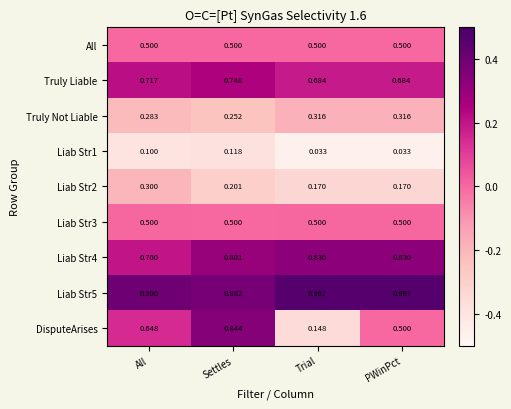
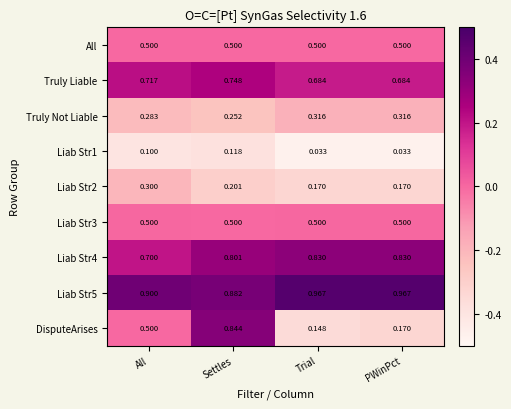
DisputeArises, All: 0.648 -> 0.500
DisputeArises, PWinPct: 0.500 -> 0.170
